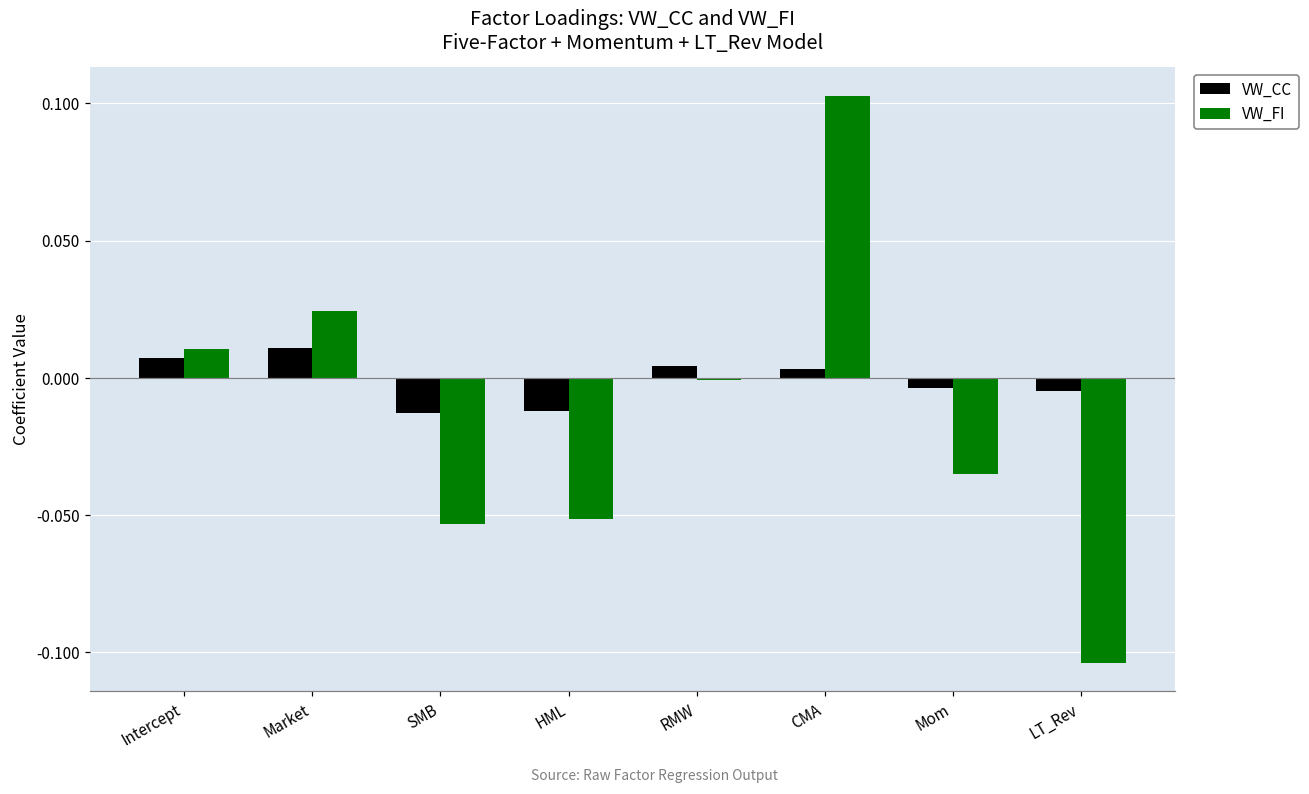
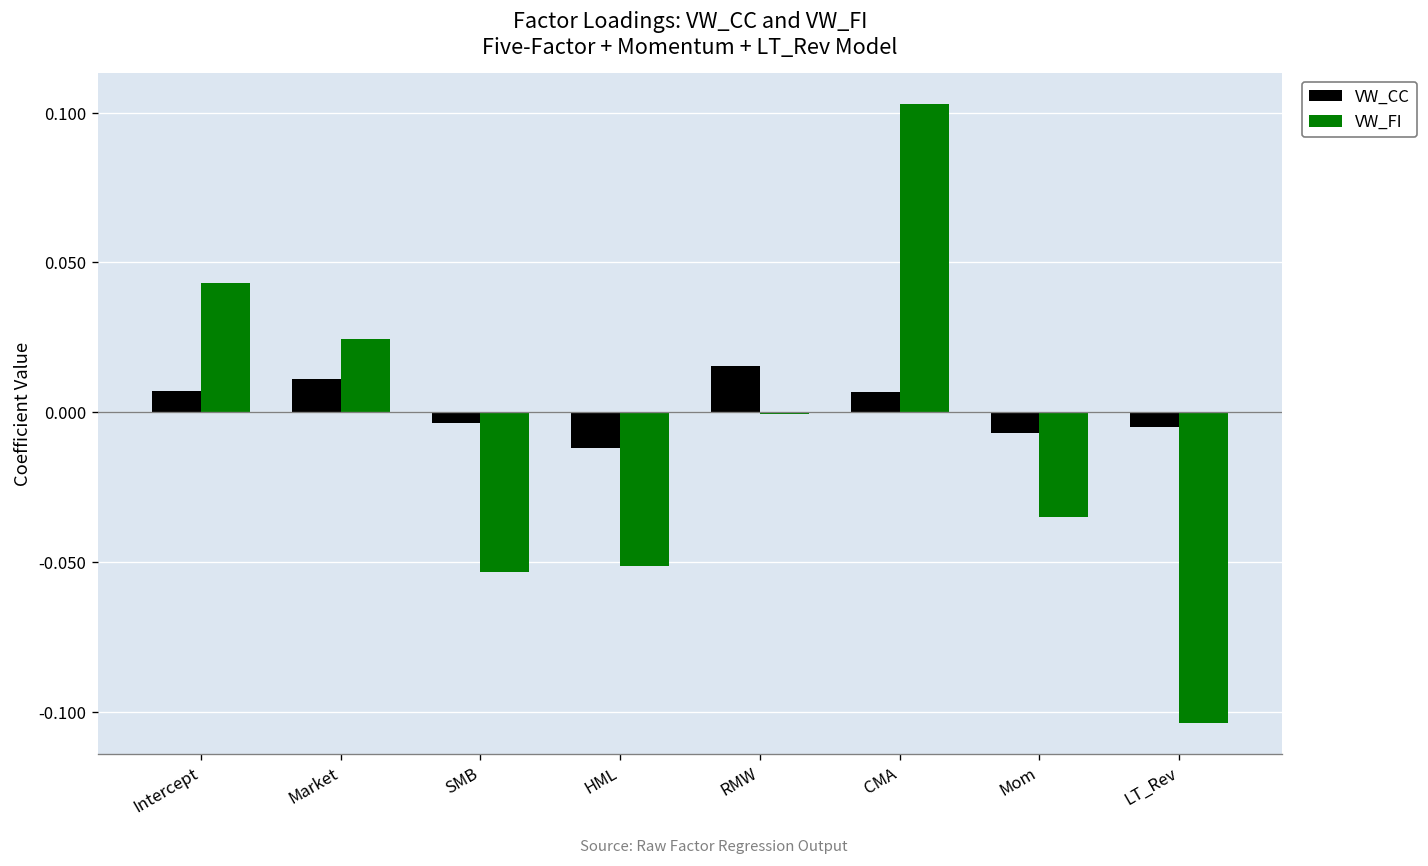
VW_FI, Intercept: 0.011 -> 0.043
VW_CC, SMB: -0.013 -> -0.004
VW_CC, RMW: 0.004 -> 0.015
VW_CC, CMA: 0.003 -> 0.007
VW_CC, Mom: -0.004 -> -0.007
